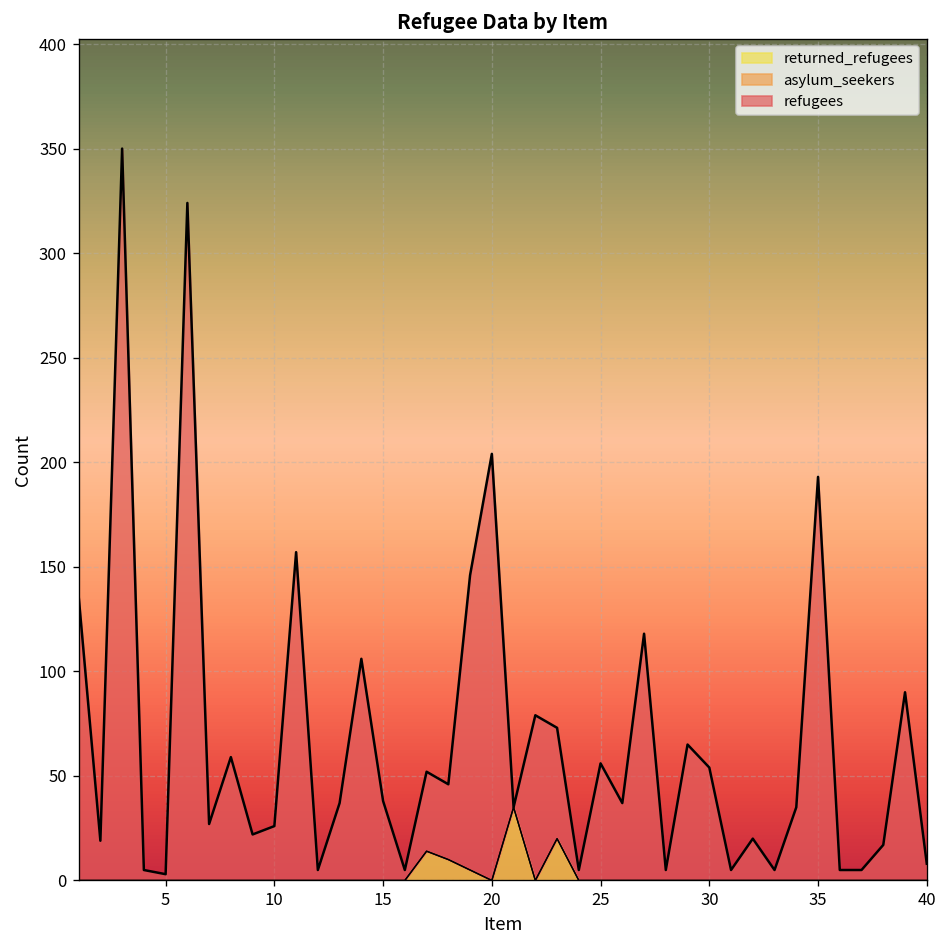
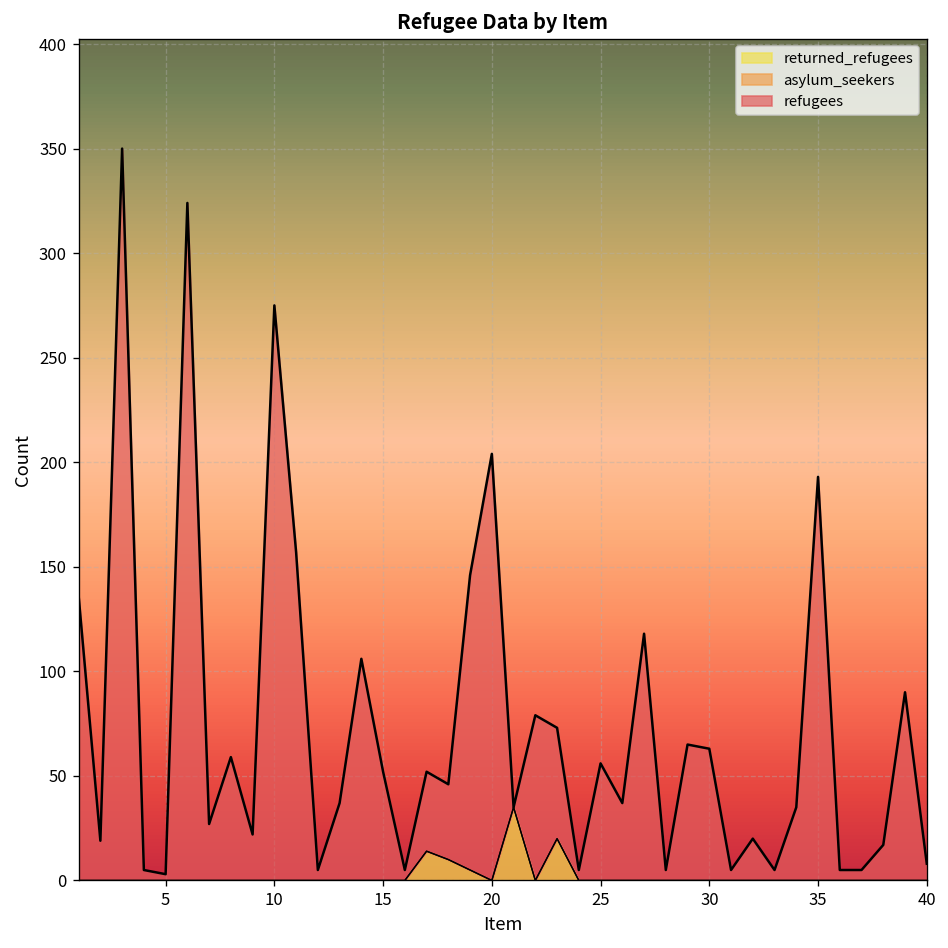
refugees, 10: 26 -> 275
refugees, 15: 38 -> 52
refugees, 30: 54 -> 63
